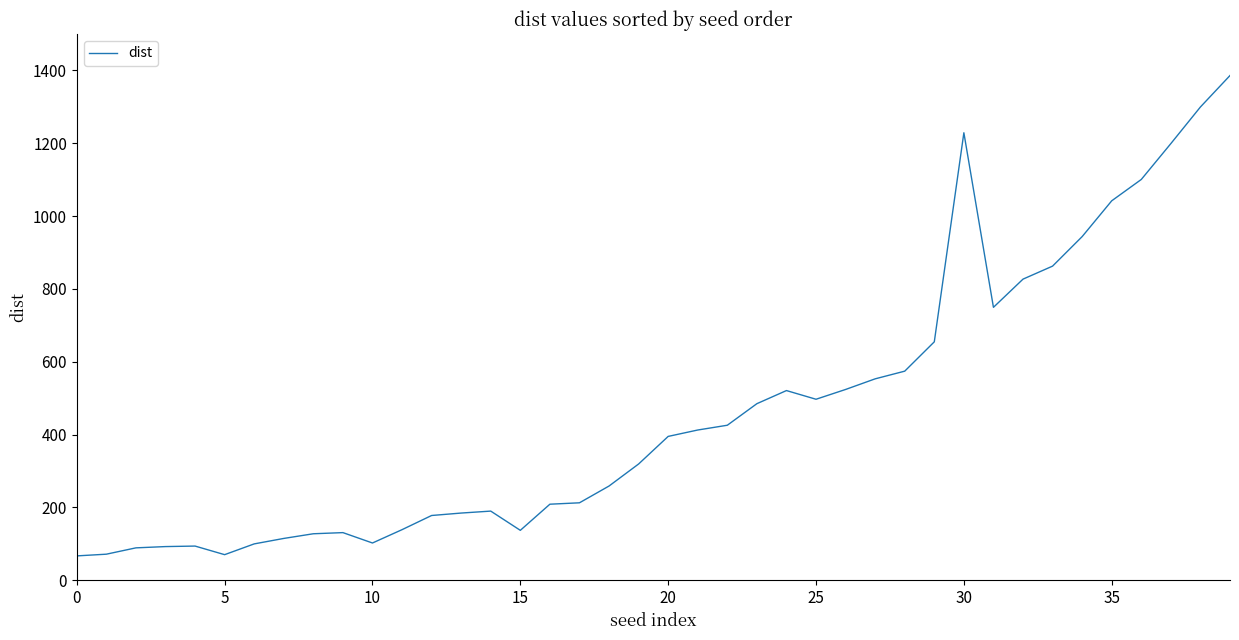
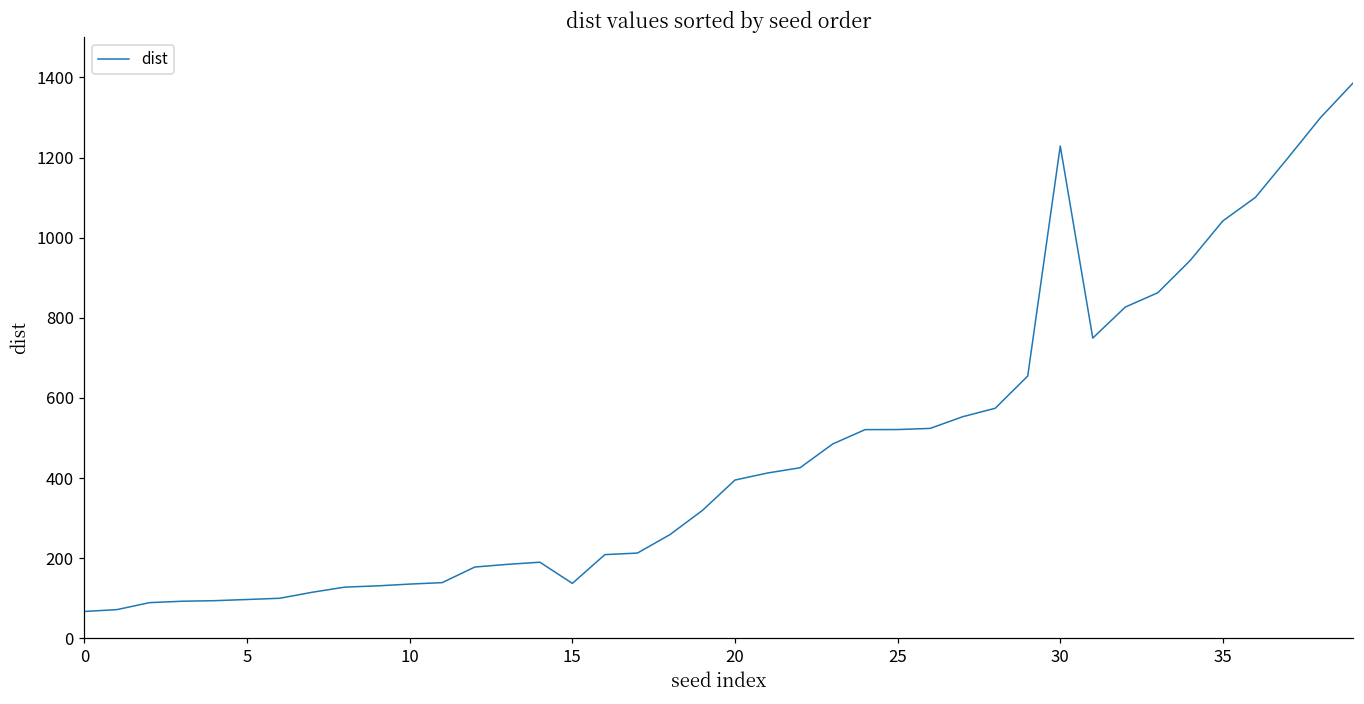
5: 70 -> 100
10: 100 -> 140
25: 500 -> 520
